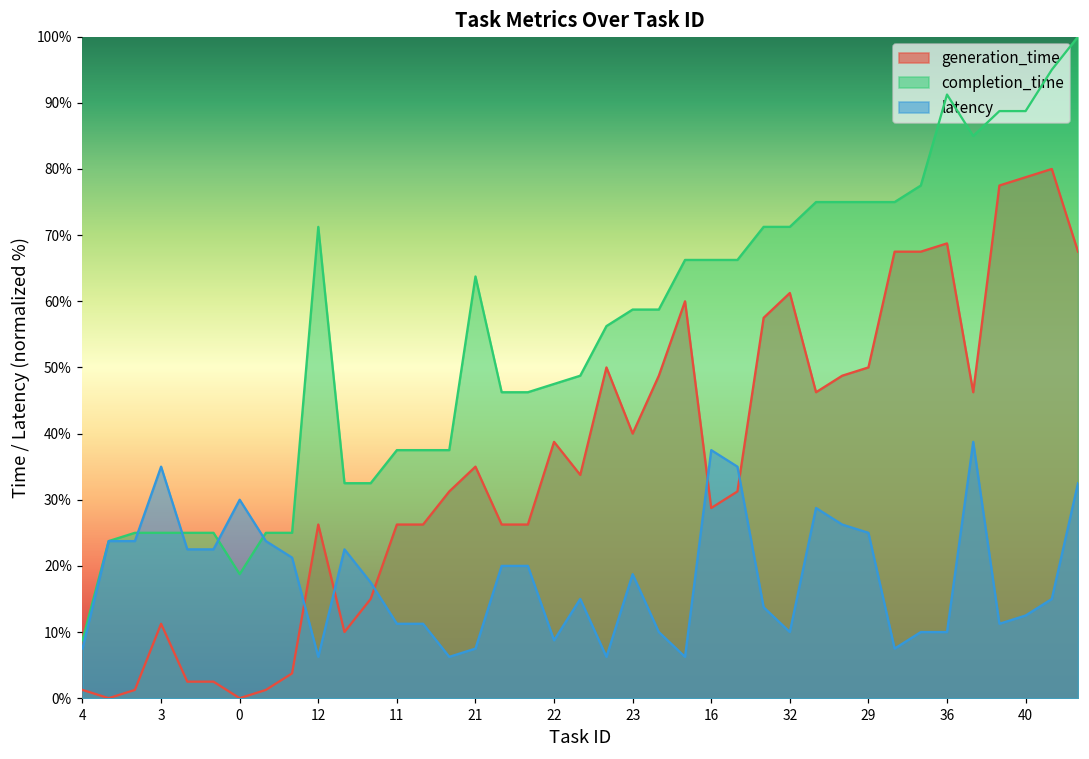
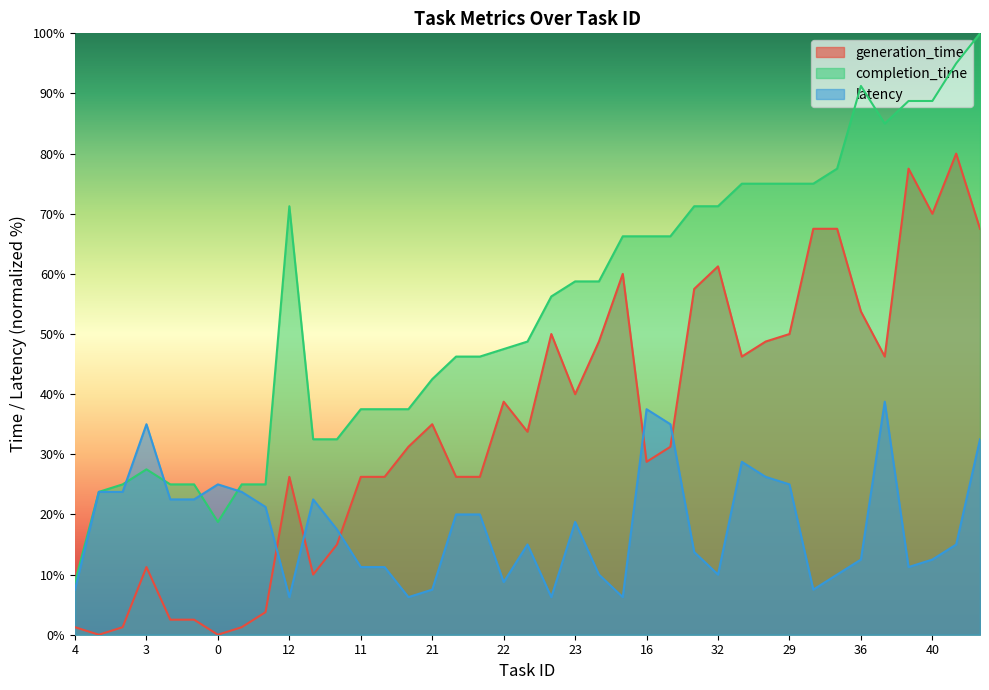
completion_time, 3: 25% -> 28%
latency, 0: 30% -> 25%
completion_time, 21: 64% -> 43%
generation_time, 36: 69% -> 54%
latency, 36: 10% -> 13%
generation_time, 40: 79% -> 70%
